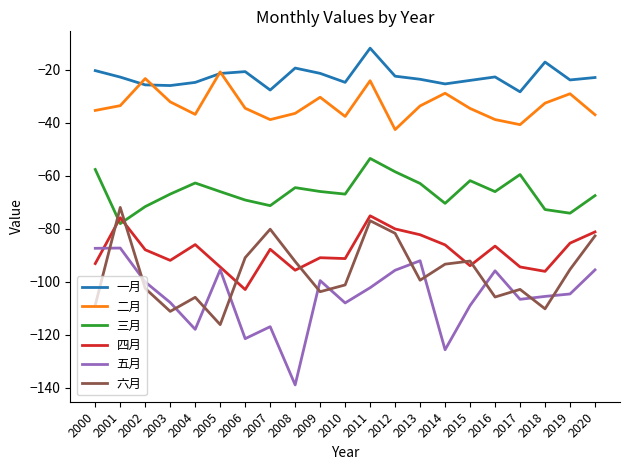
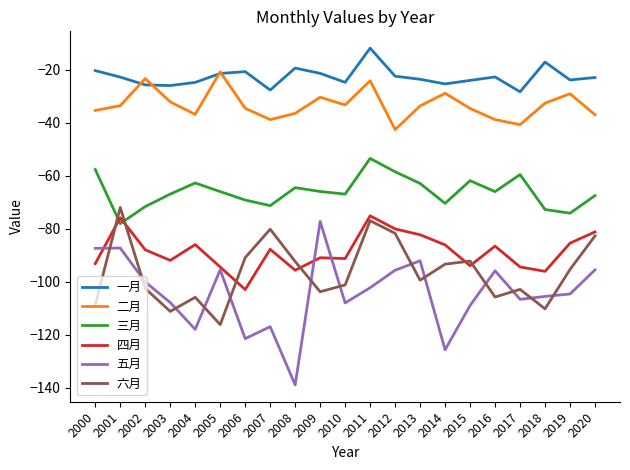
五月, 2009: -100 -> -77
二月, 2010: -38 -> -33
